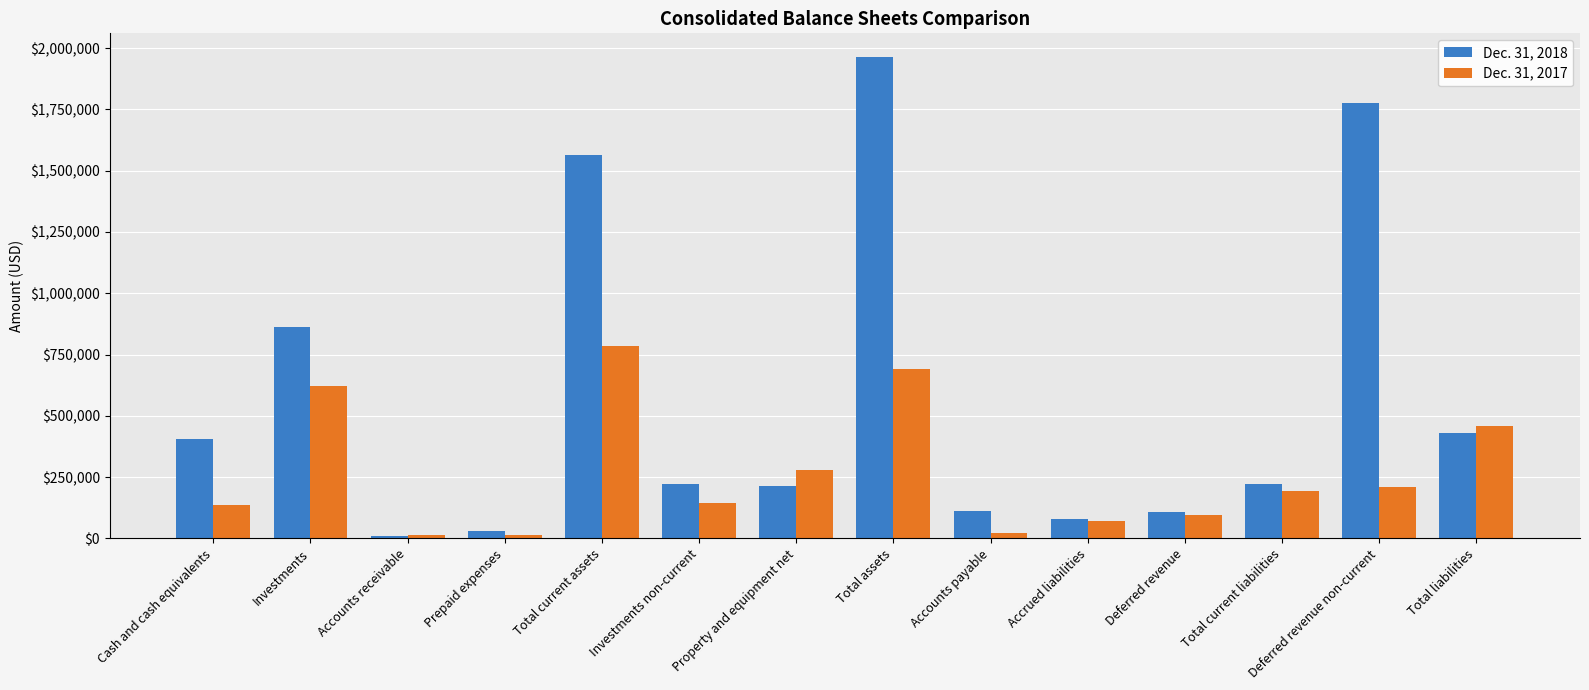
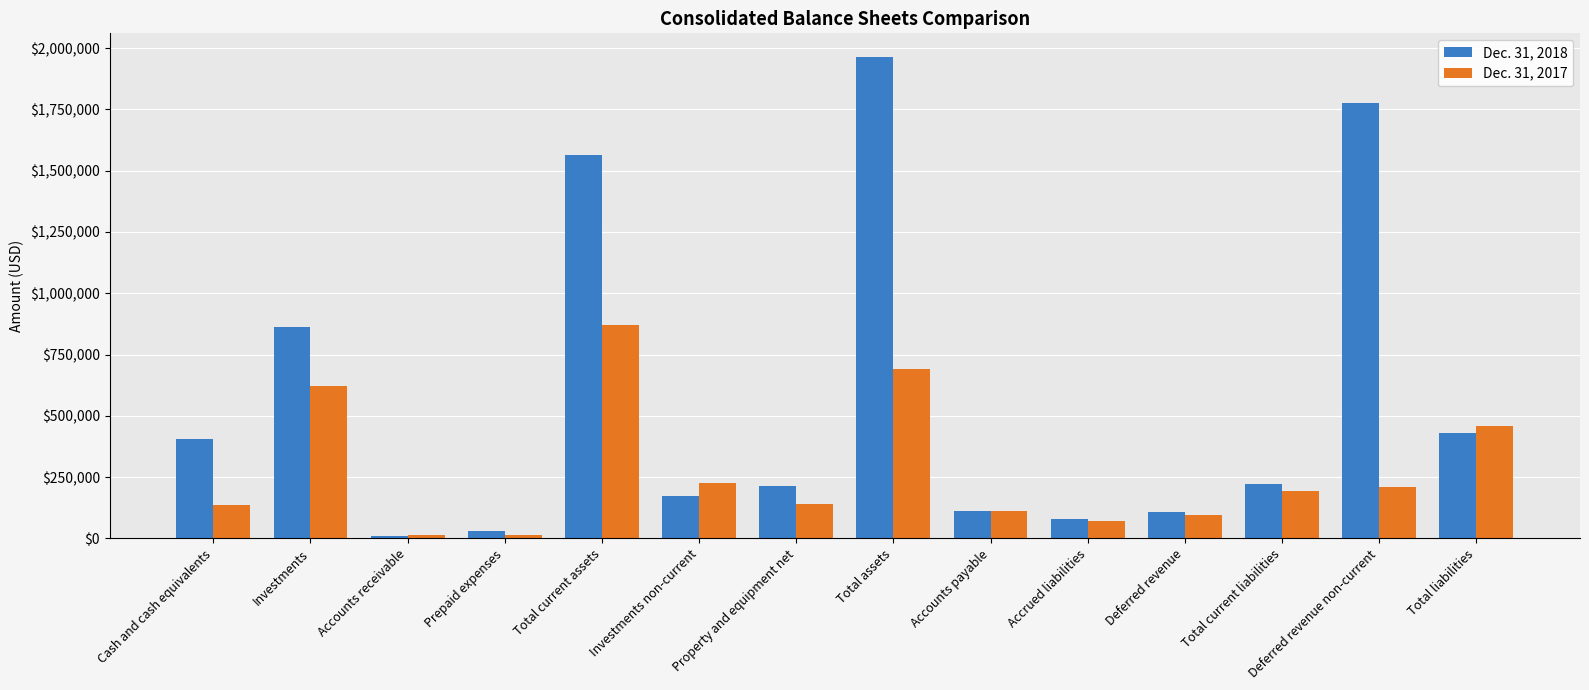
Dec. 31, 2017, Total current assets: $780,000 -> $870,000
Dec. 31, 2018, Investments non-current: $220,000 -> $170,000
Dec. 31, 2017, Investments non-current: $150,000 -> $220,000
Dec. 31, 2017, Property and equipment net: $280,000 -> $140,000
Dec. 31, 2017, Accounts payable: $20,000 -> $110,000
